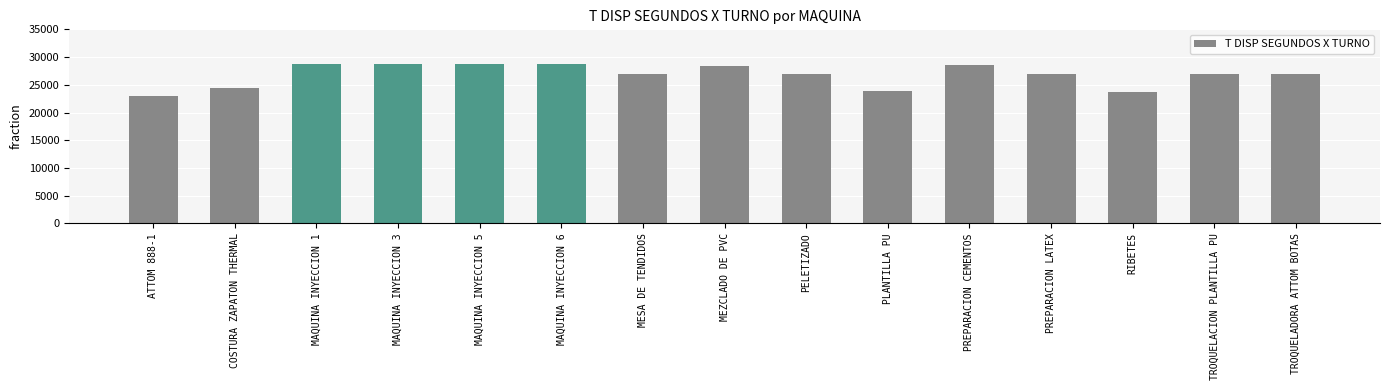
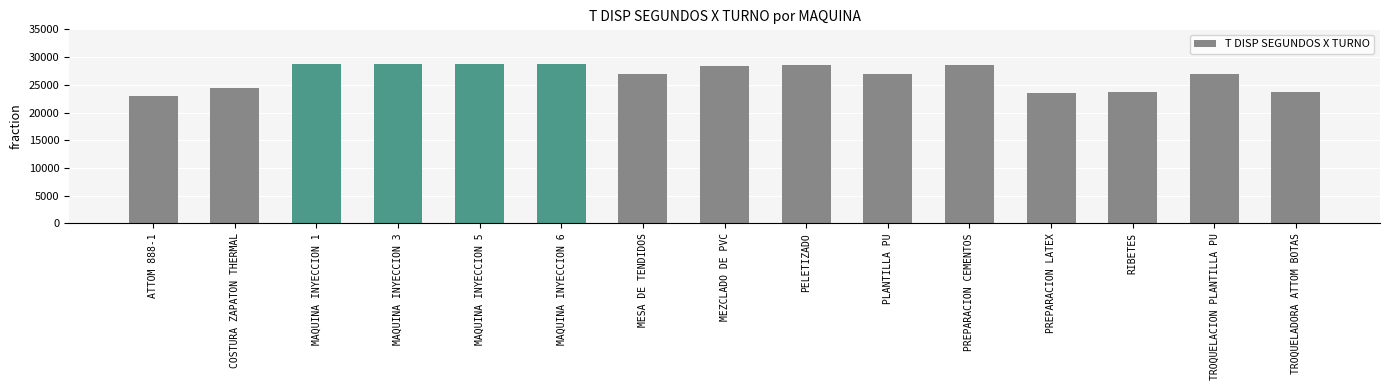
PELETIZADO: 27000 -> 29000
PLANTILLA PU: 24000 -> 27000
PREPARACION LATEX: 27000 -> 23000
TROQUELADORA ATTOM BOTAS: 27000 -> 24000
